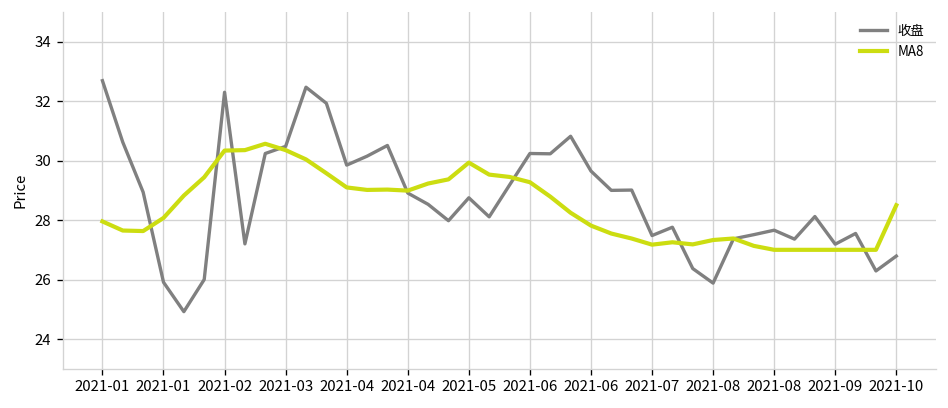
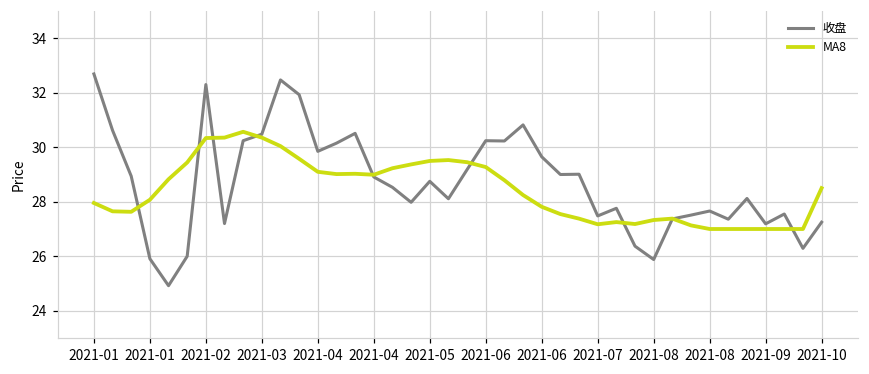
MA8, 2021-05: 29.9 -> 29.5
收盘, 2021-10: 26.8 -> 27.3
